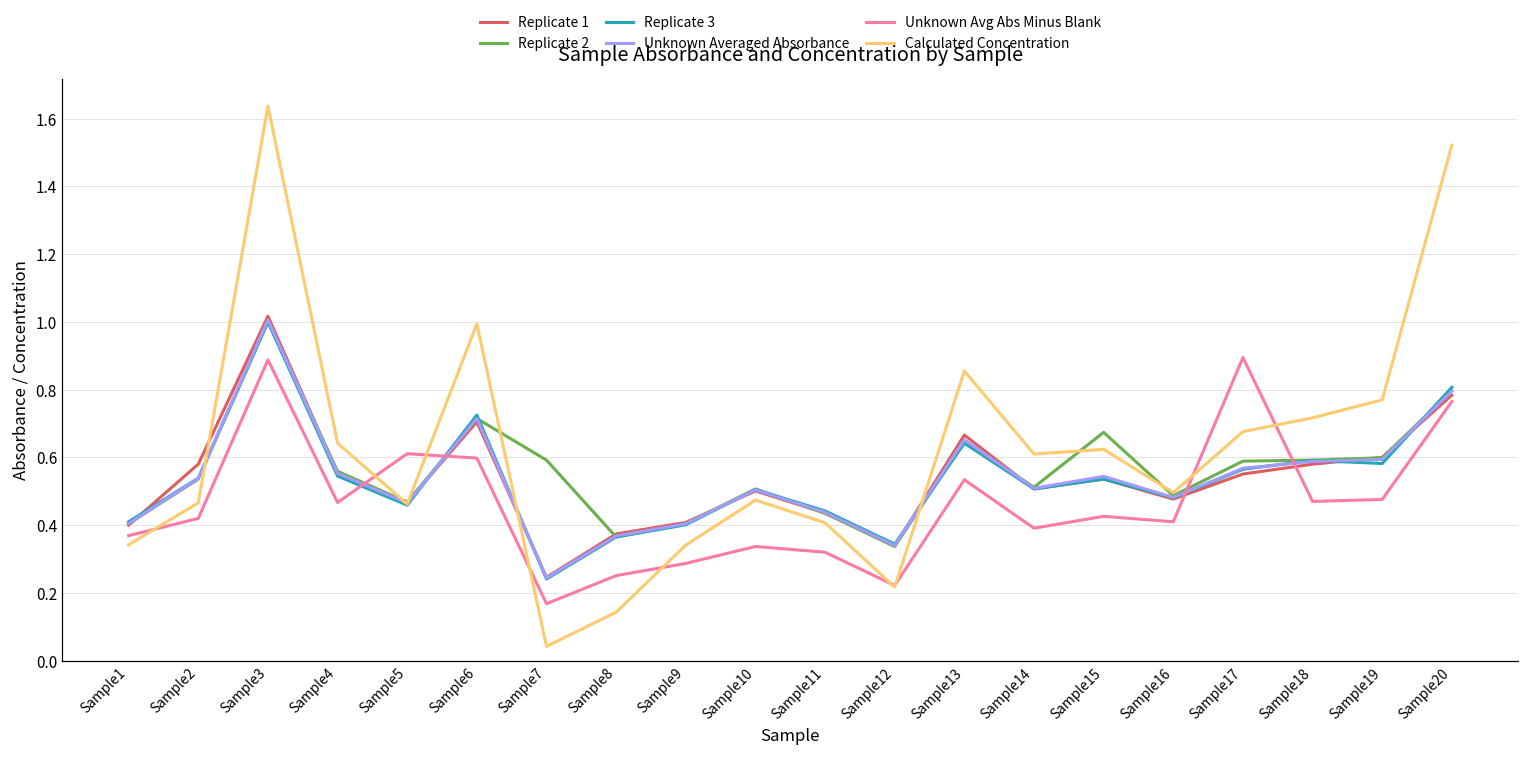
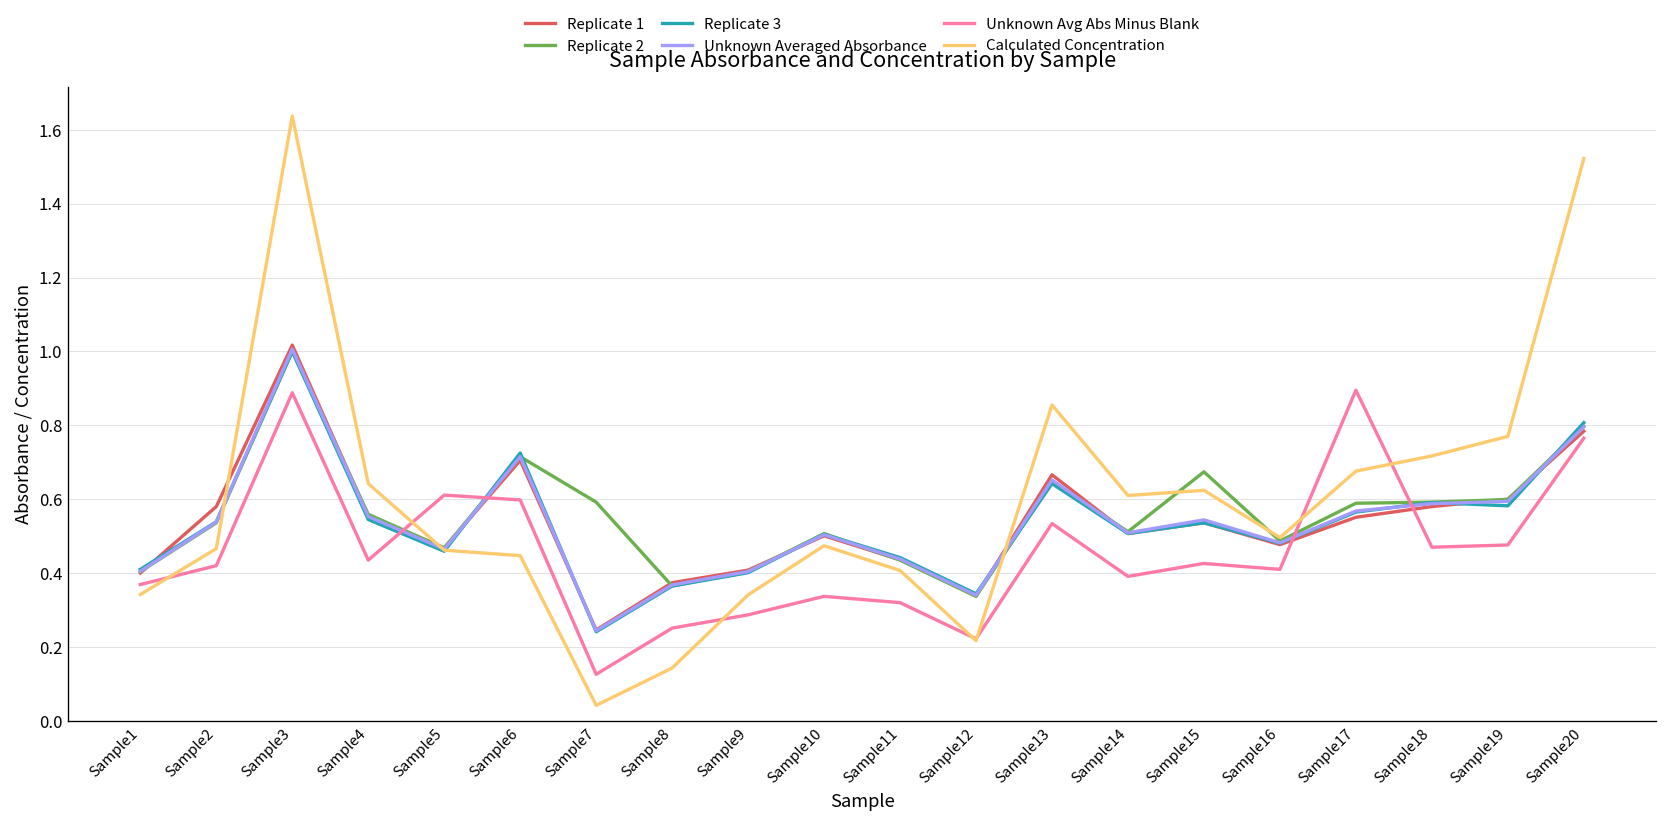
Unknown Avg Abs Minus Blank, Sample4: 0.47 -> 0.44
Calculated Concentration, Sample6: 0.99 -> 0.45
Unknown Avg Abs Minus Blank, Sample7: 0.17 -> 0.13
